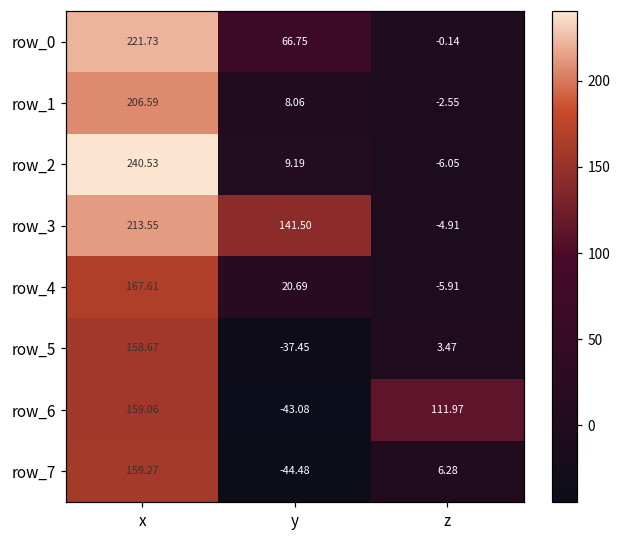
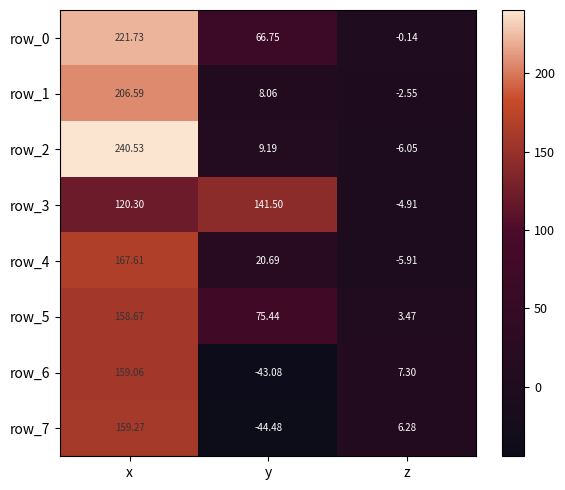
row_3, x: 213.55 -> 120.30
row_5, y: -37.45 -> 75.44
row_6, z: 111.97 -> 7.30
